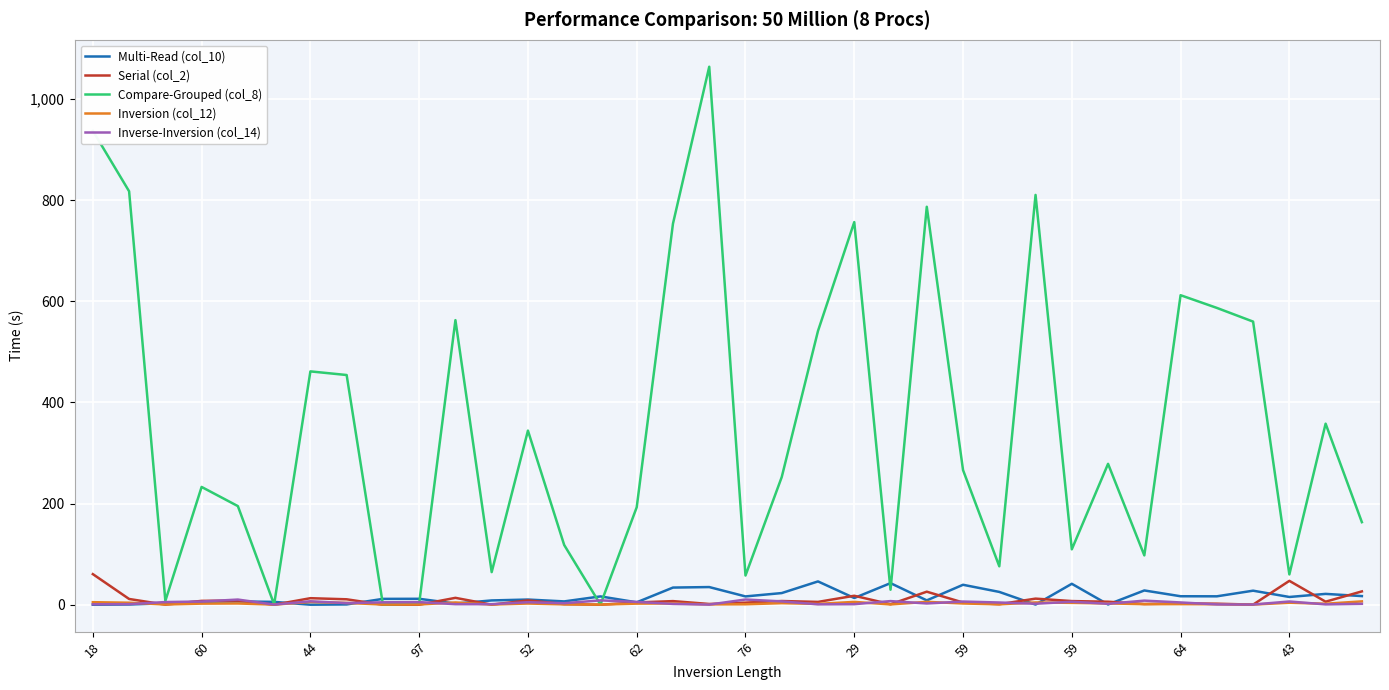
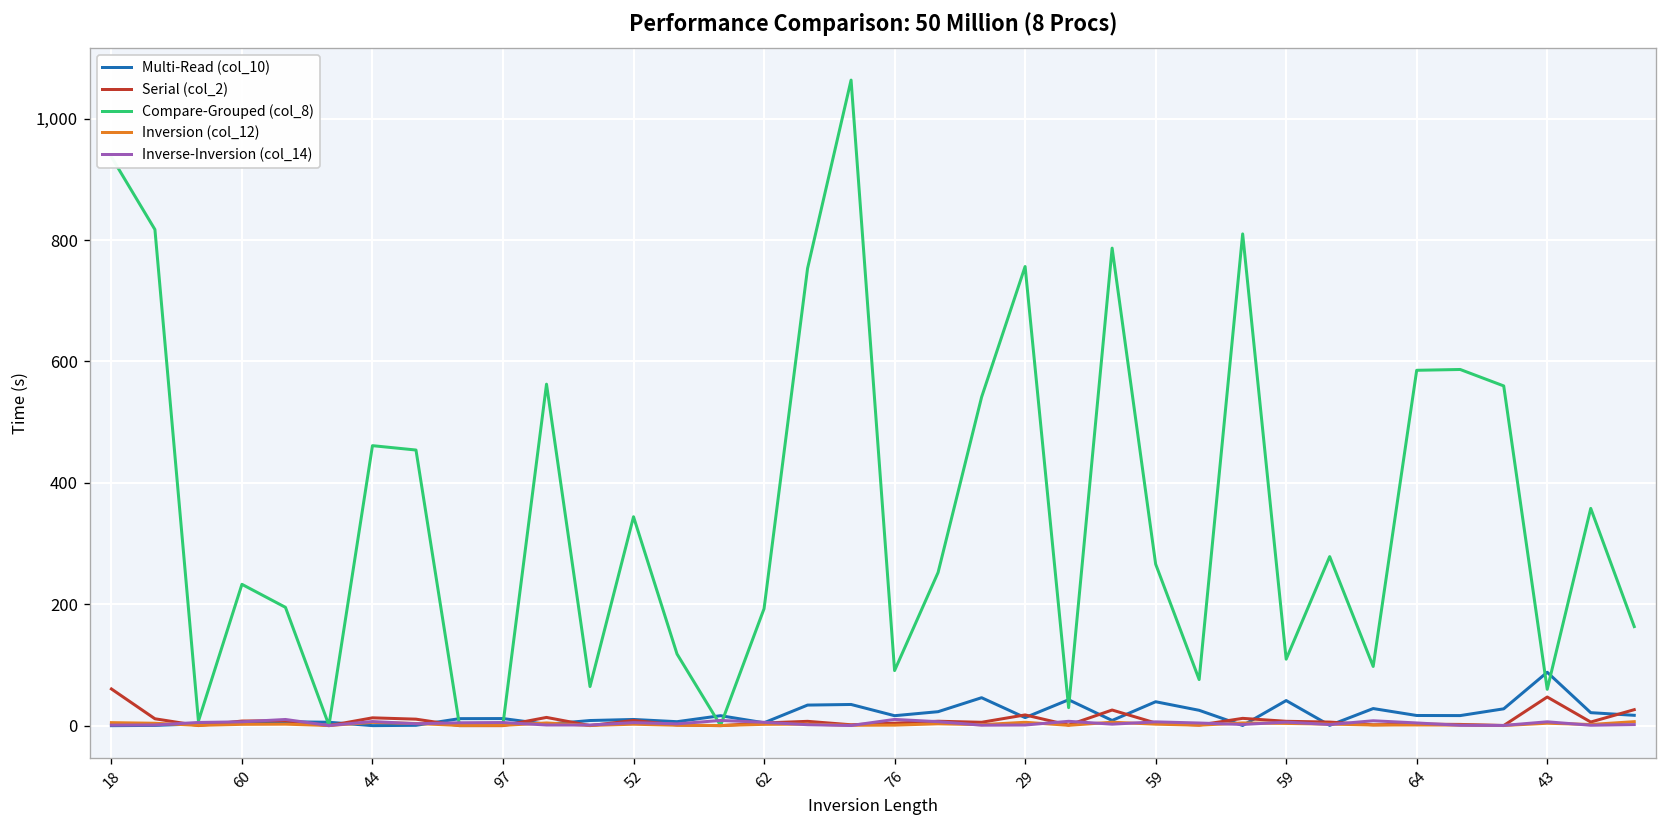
Compare-Grouped (col_8), 76: 60 -> 90
Compare-Grouped (col_8), 64: 610 -> 590
Multi-Read (col_10), 43: 20 -> 90
